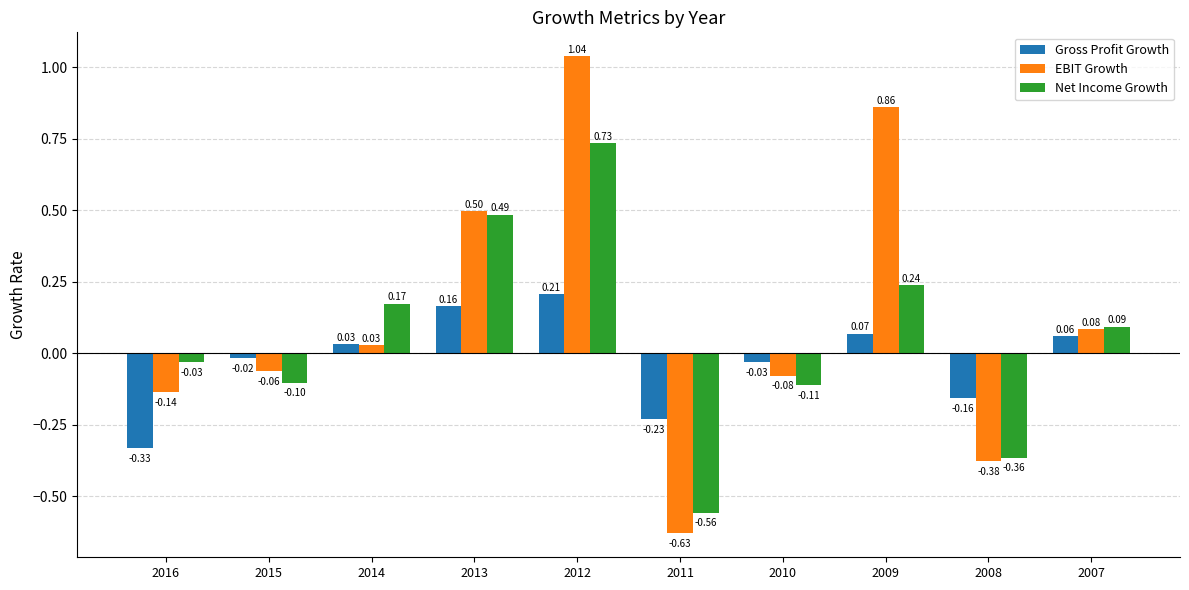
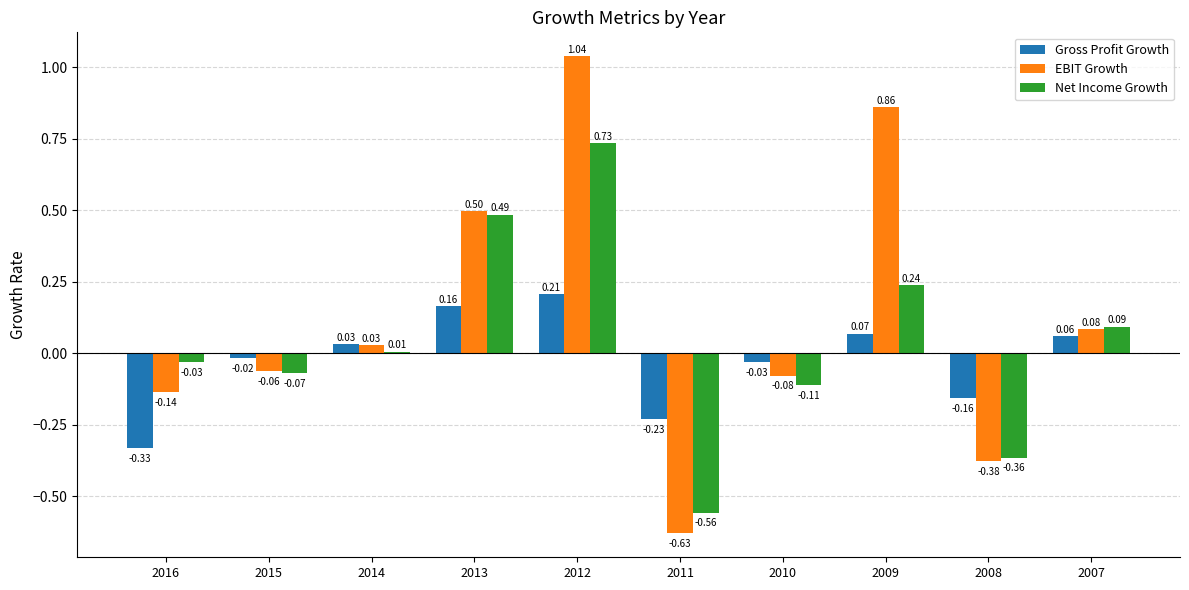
Net Income Growth, 2015: -0.10 -> -0.07
Net Income Growth, 2014: 0.17 -> 0.01
